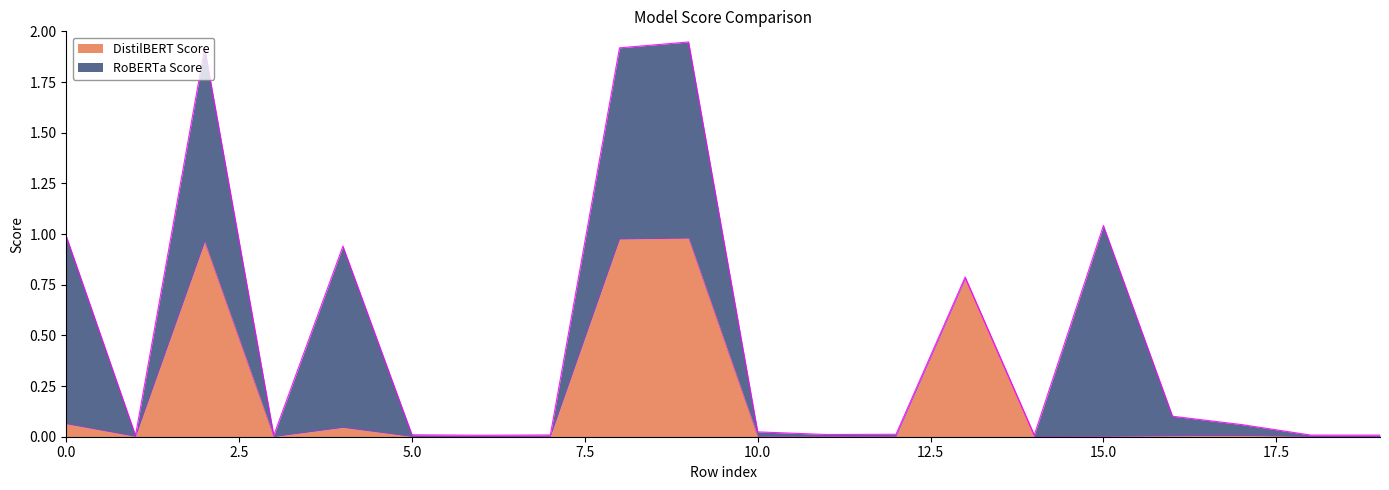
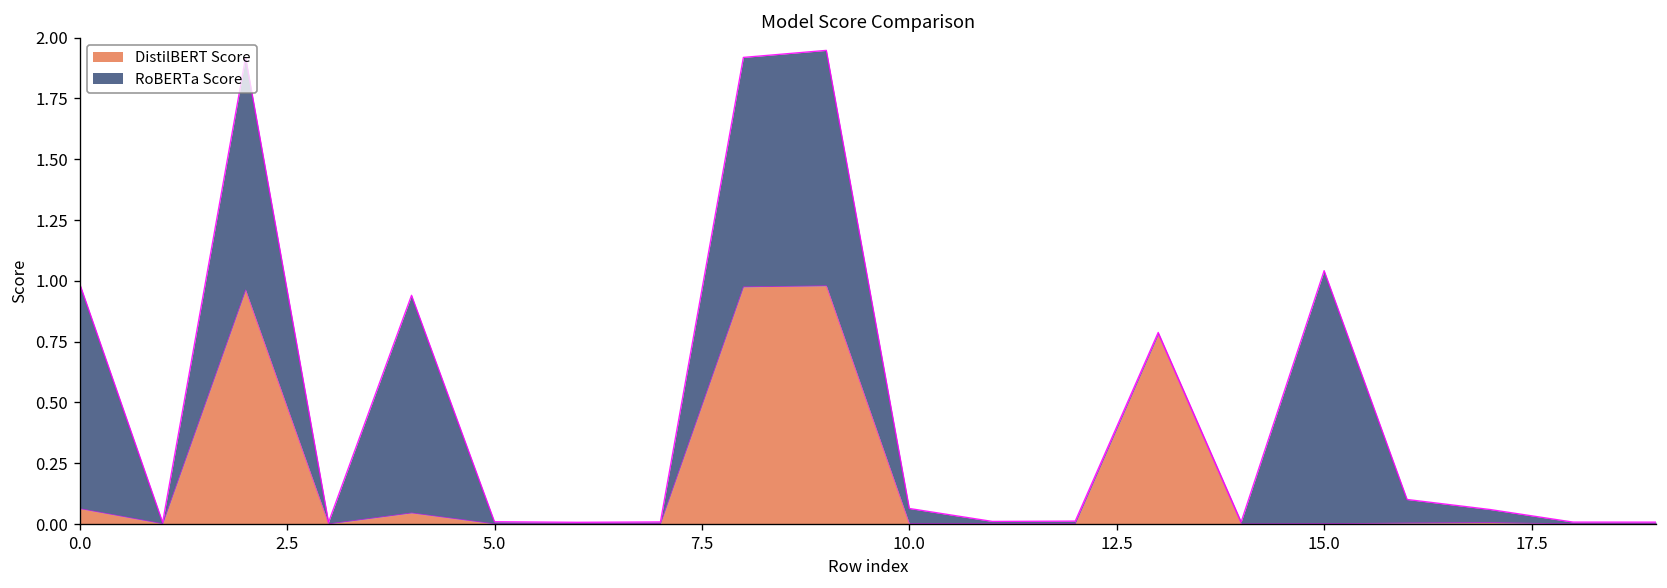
RoBERTa Score, 10.0: 0.02 -> 0.06
